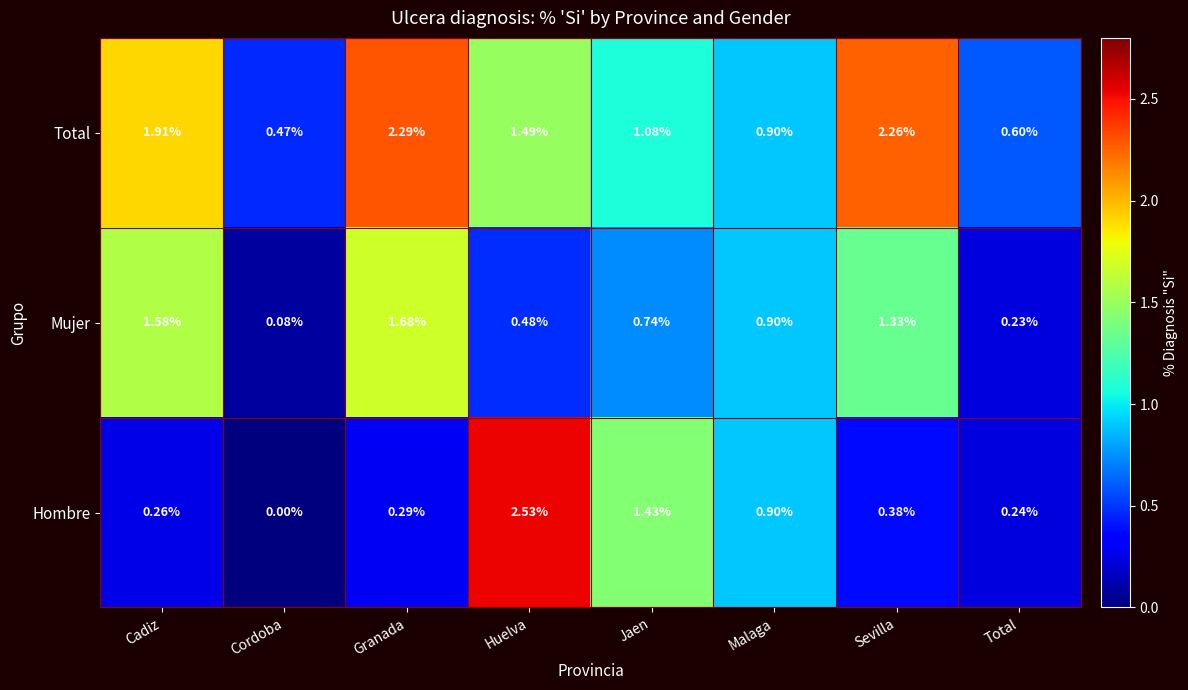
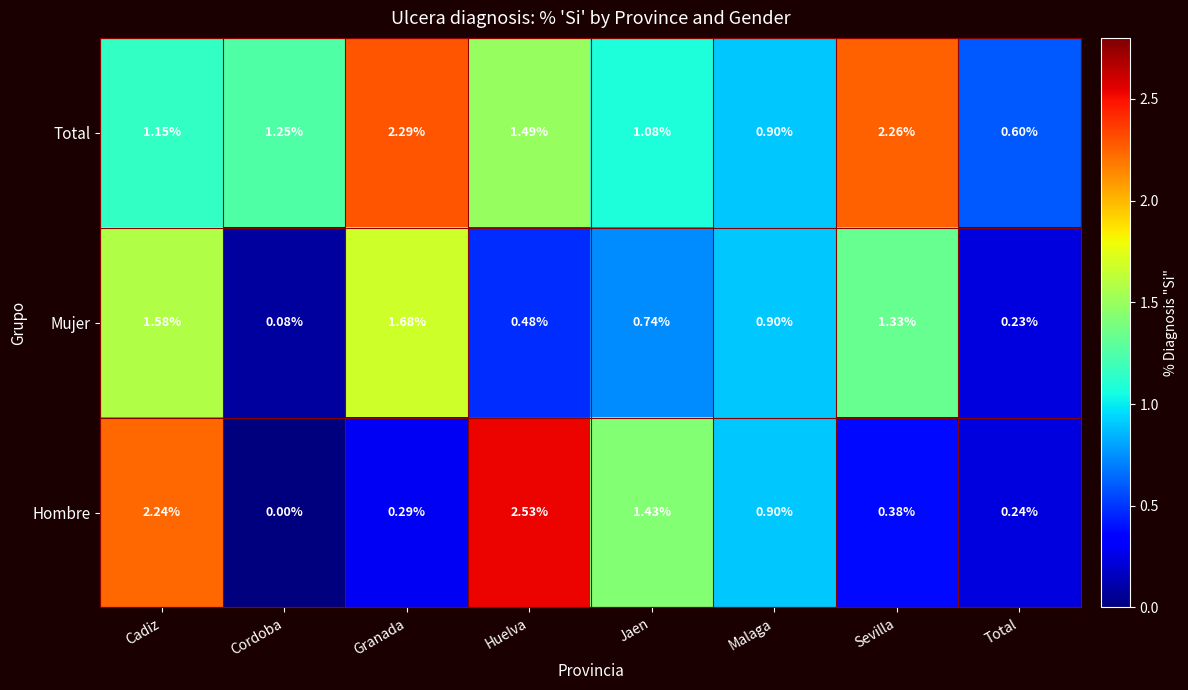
Total, Cadiz: 1.91% -> 1.15%
Total, Cordoba: 0.47% -> 1.25%
Hombre, Cadiz: 0.26% -> 2.24%
